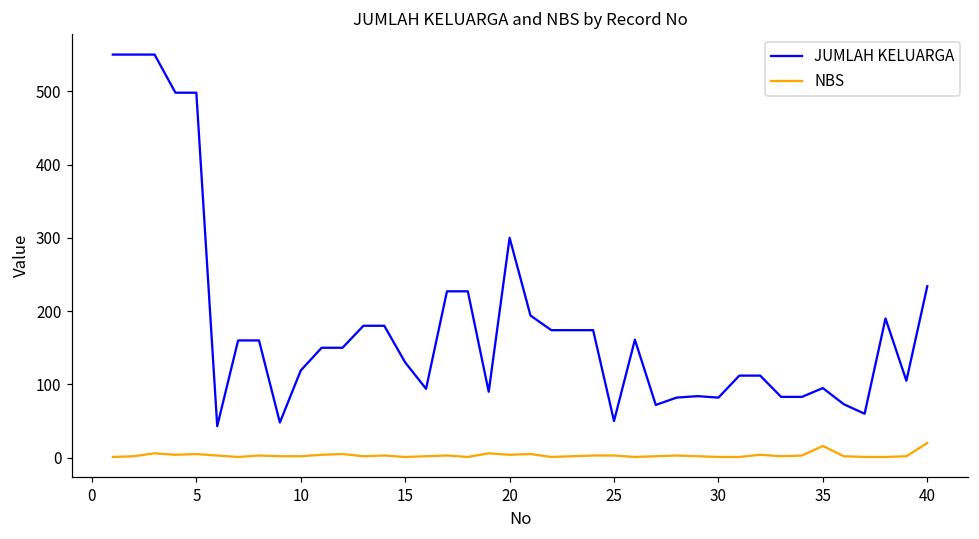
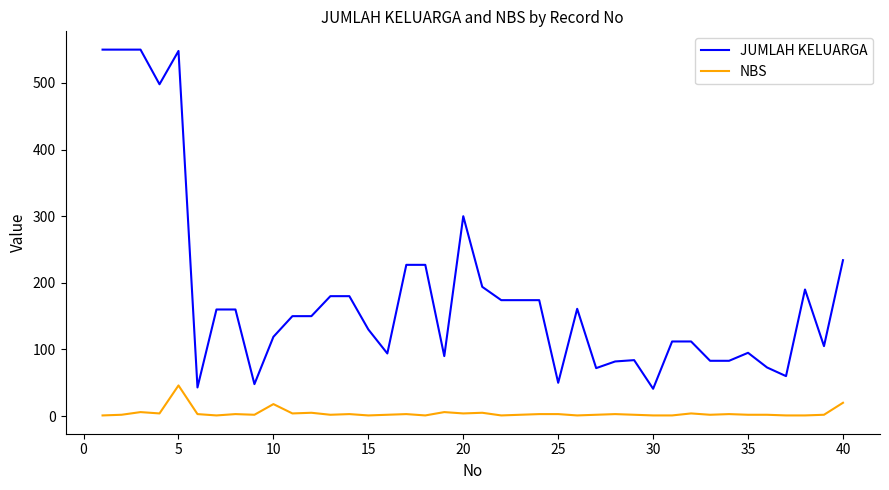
JUMLAH KELUARGA, 5: 500 -> 550
NBS, 5: 10 -> 50
NBS, 10: 0 -> 20
JUMLAH KELUARGA, 30: 80 -> 40
NBS, 35: 20 -> 0
